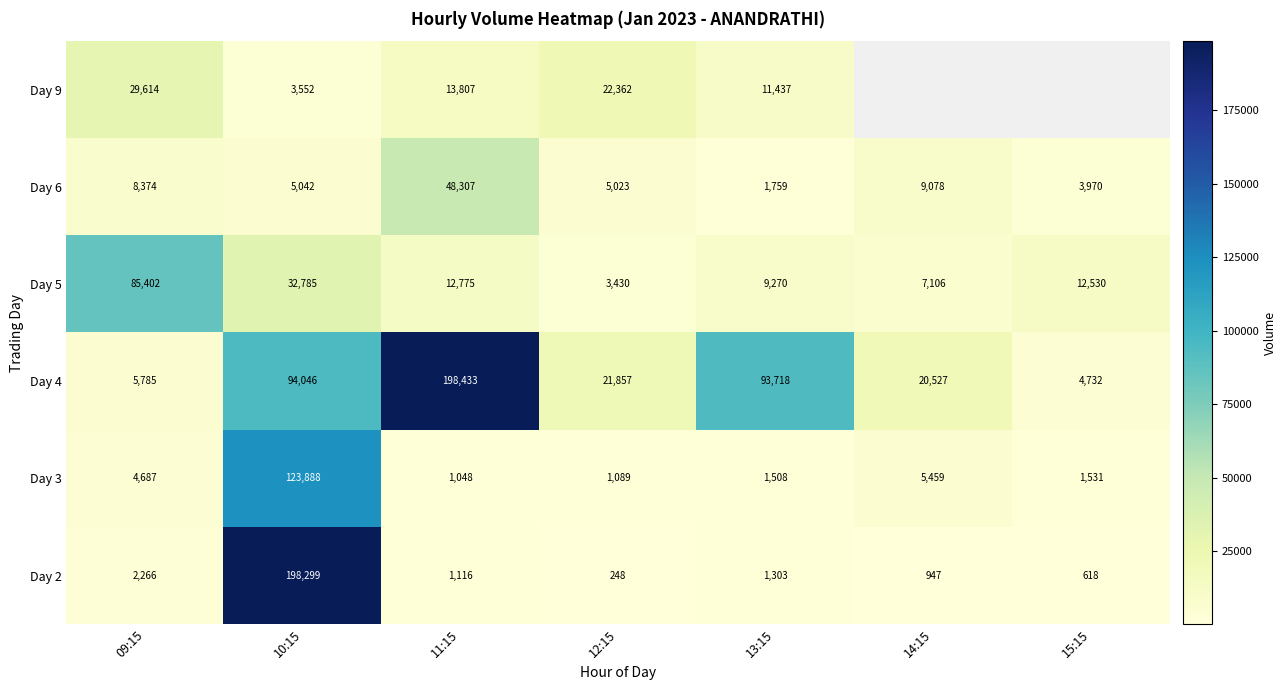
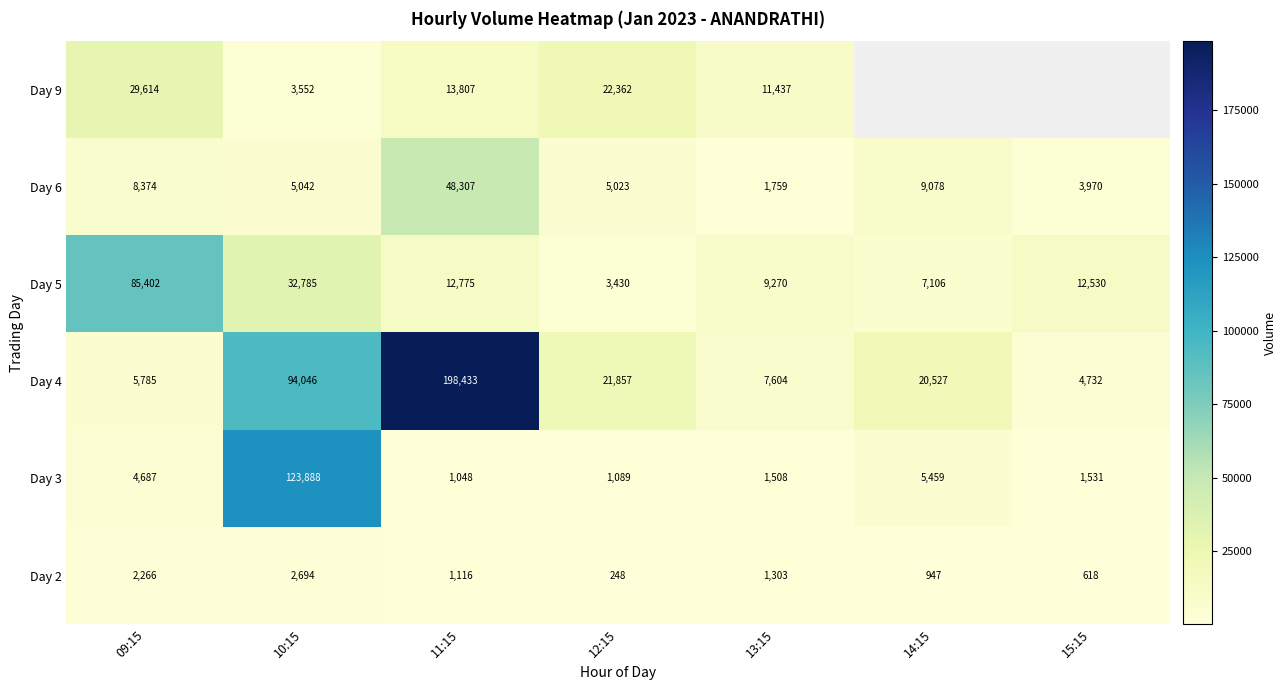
Day 4, 13:15: 93,718 -> 7,604
Day 2, 10:15: 198,299 -> 2,694
